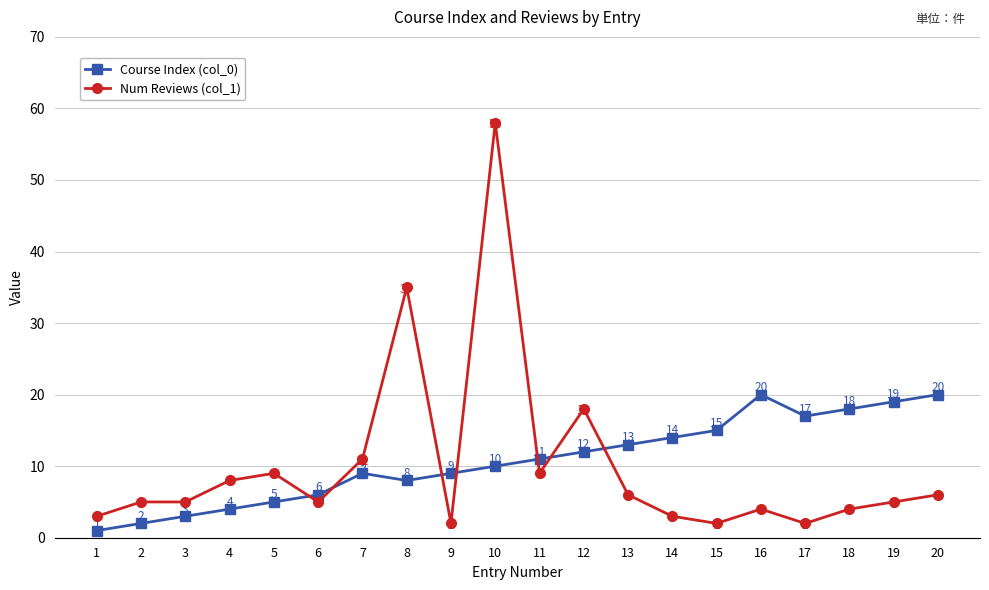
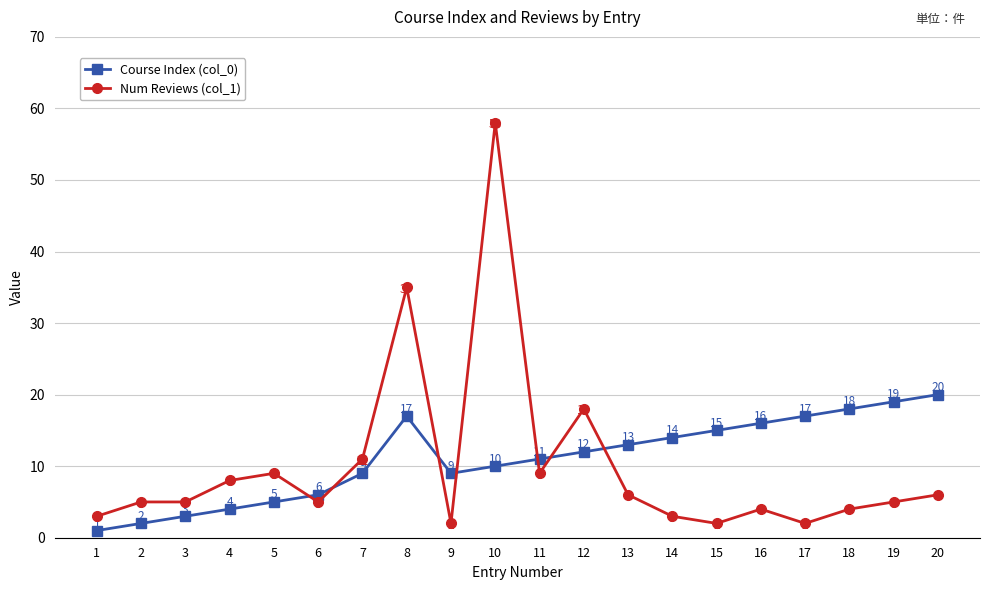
Course Index (col_0), 8: 8 -> 17
Course Index (col_0), 16: 20 -> 16
